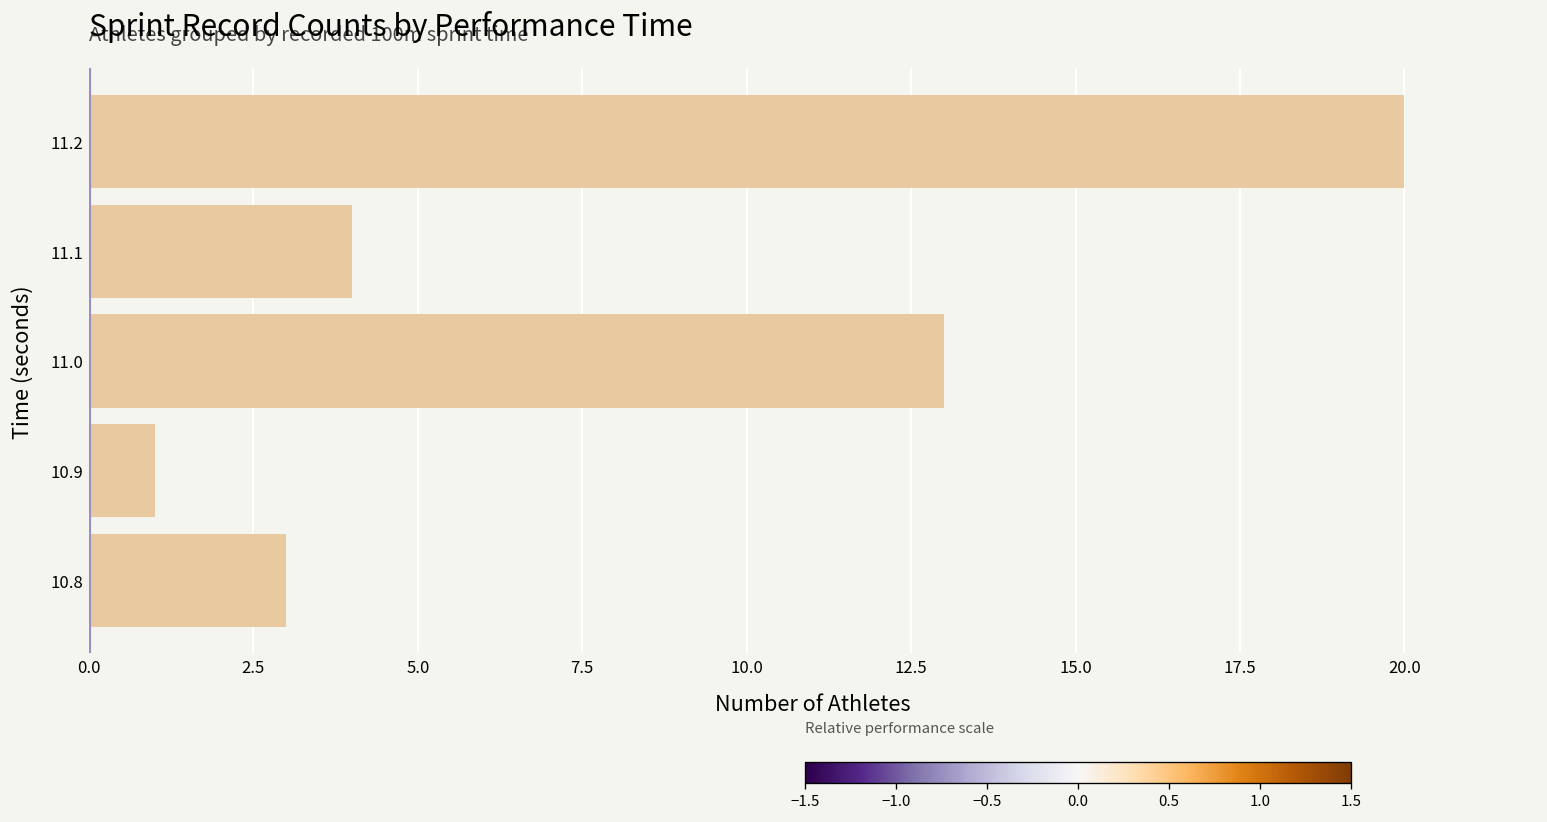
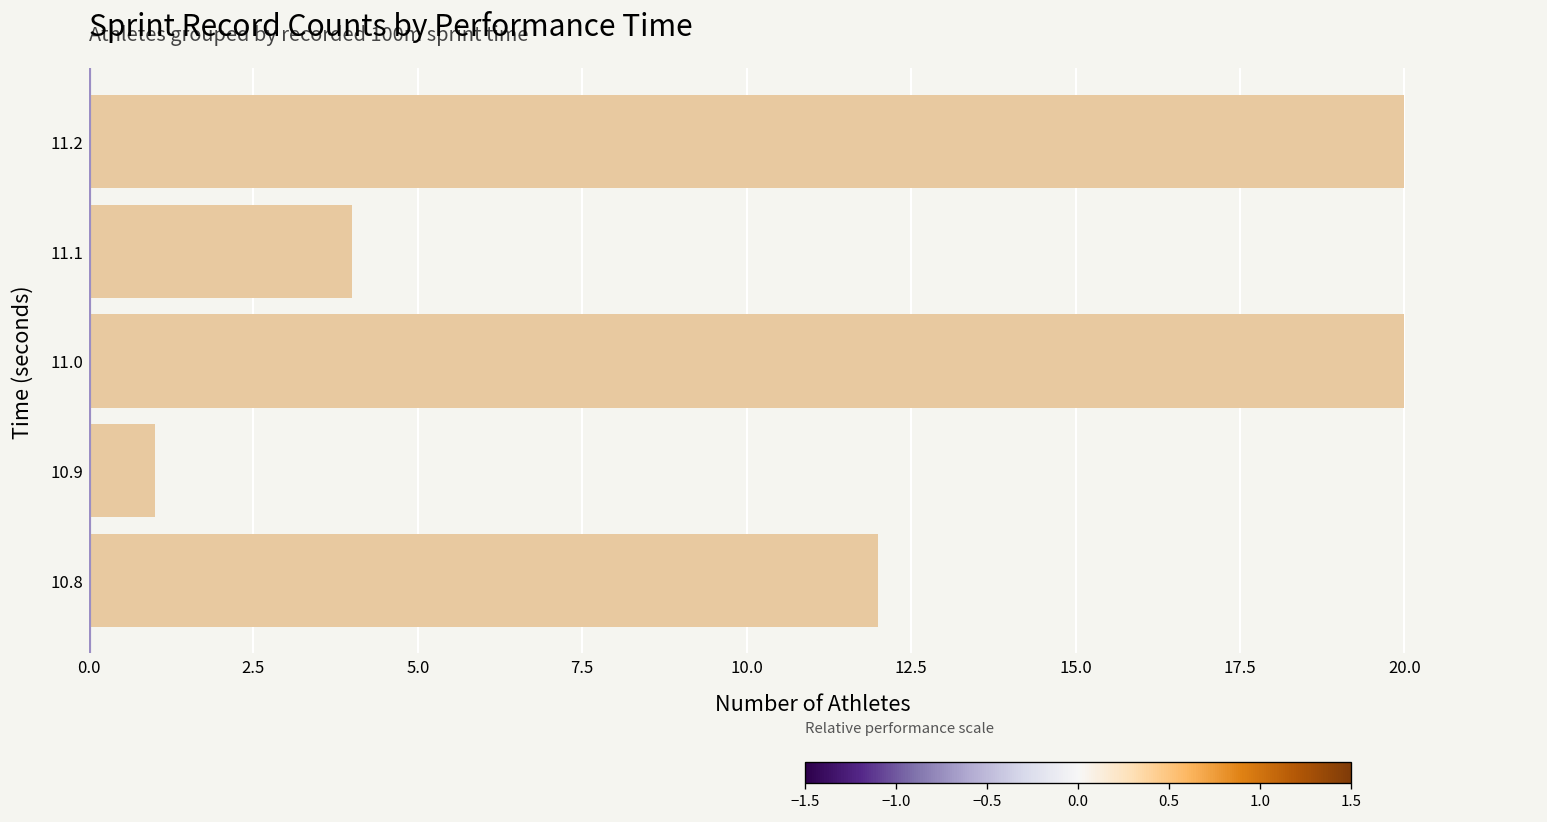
11.0: 13 -> 20
10.8: 3 -> 12
